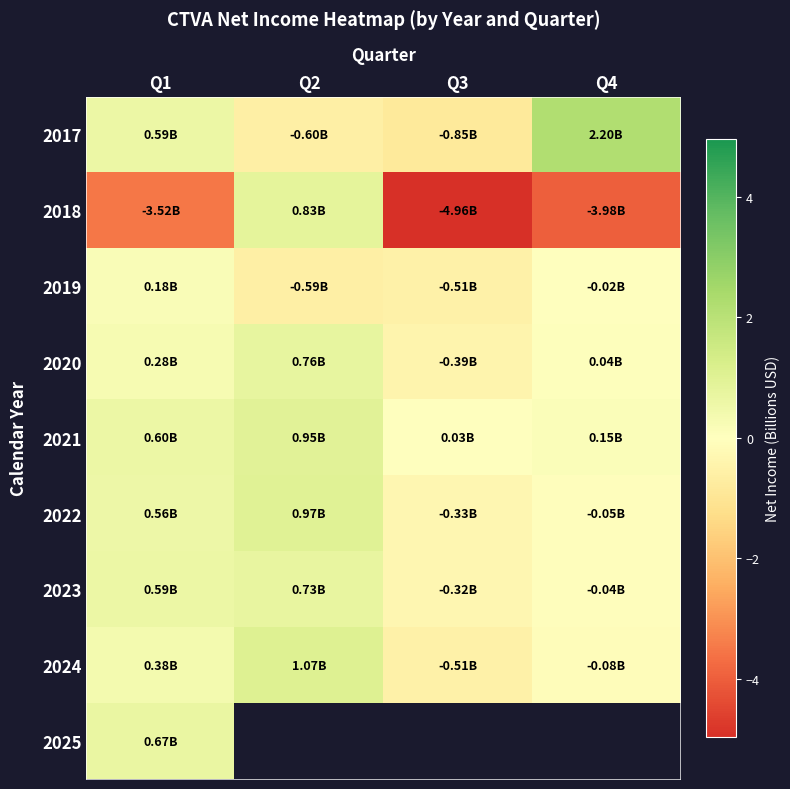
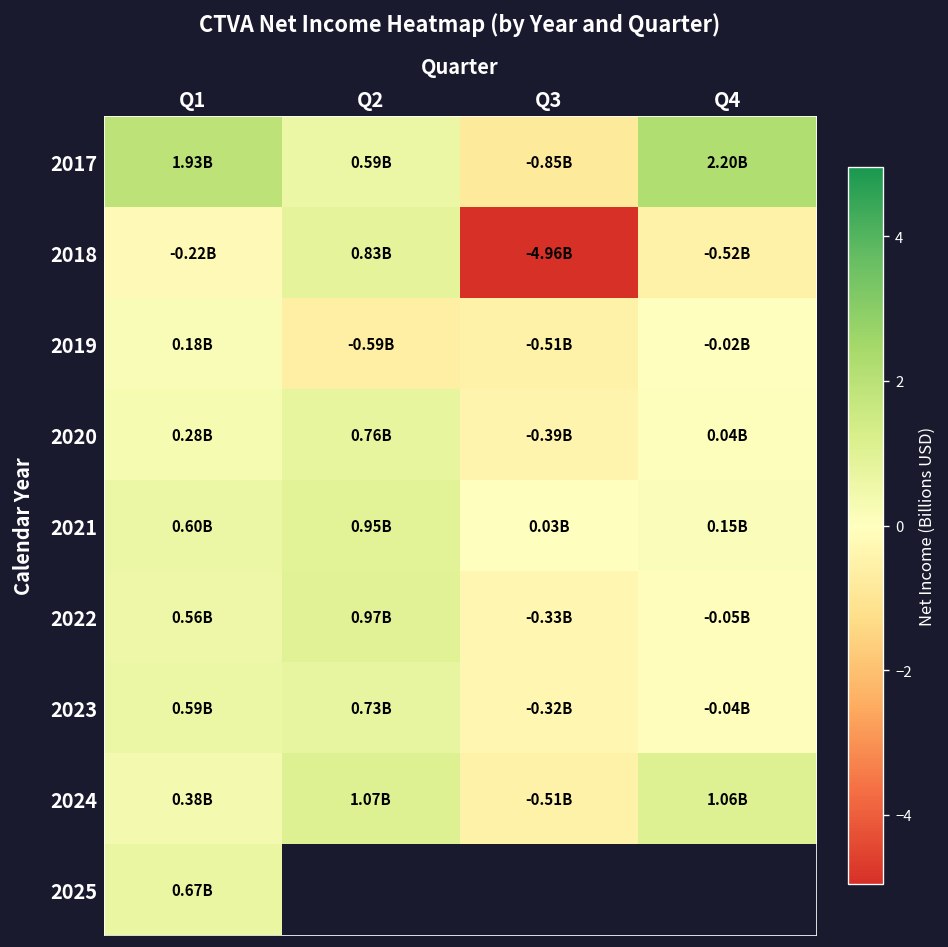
2017, Q1: 0.59B -> 1.93B
2017, Q2: -0.60B -> 0.59B
2018, Q1: -3.52B -> -0.22B
2018, Q4: -3.98B -> -0.52B
2024, Q4: -0.08B -> 1.06B
